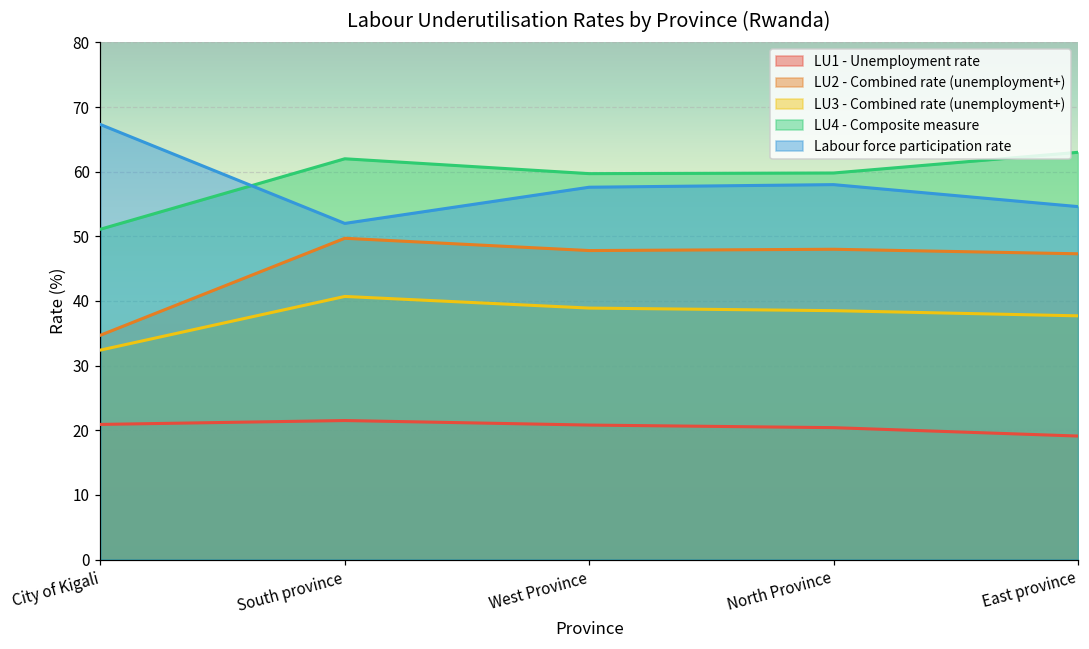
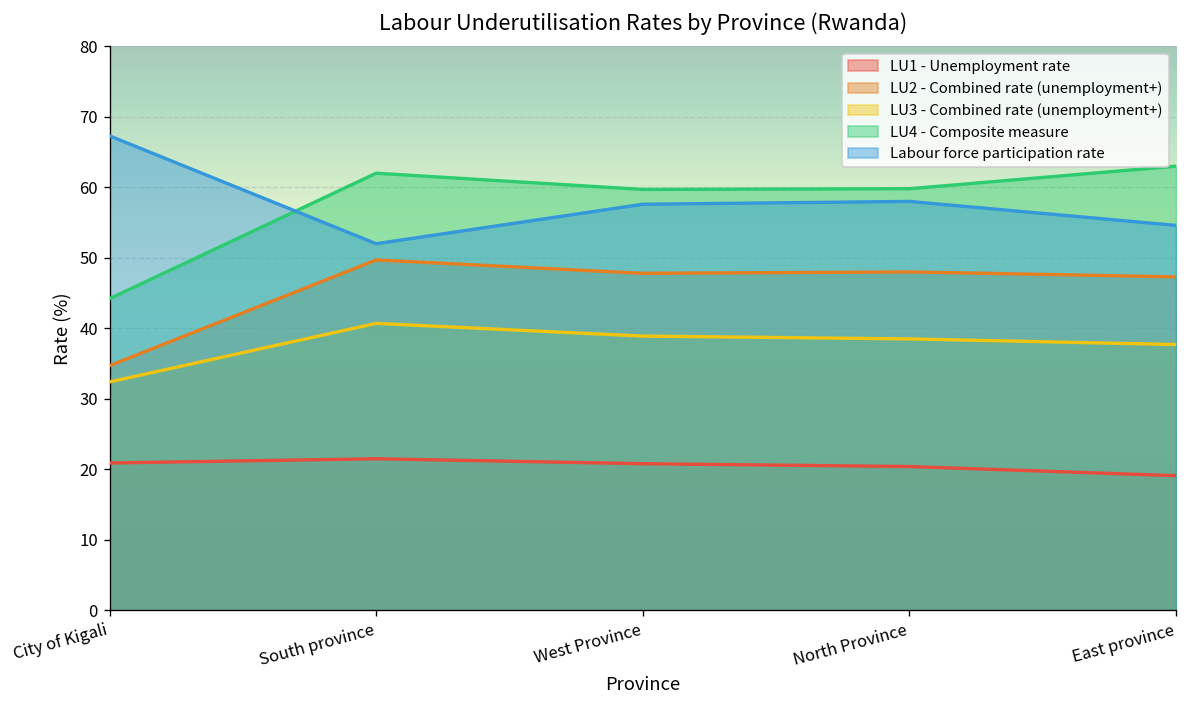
LU4 - Composite measure, City of Kigali: 51 -> 44
